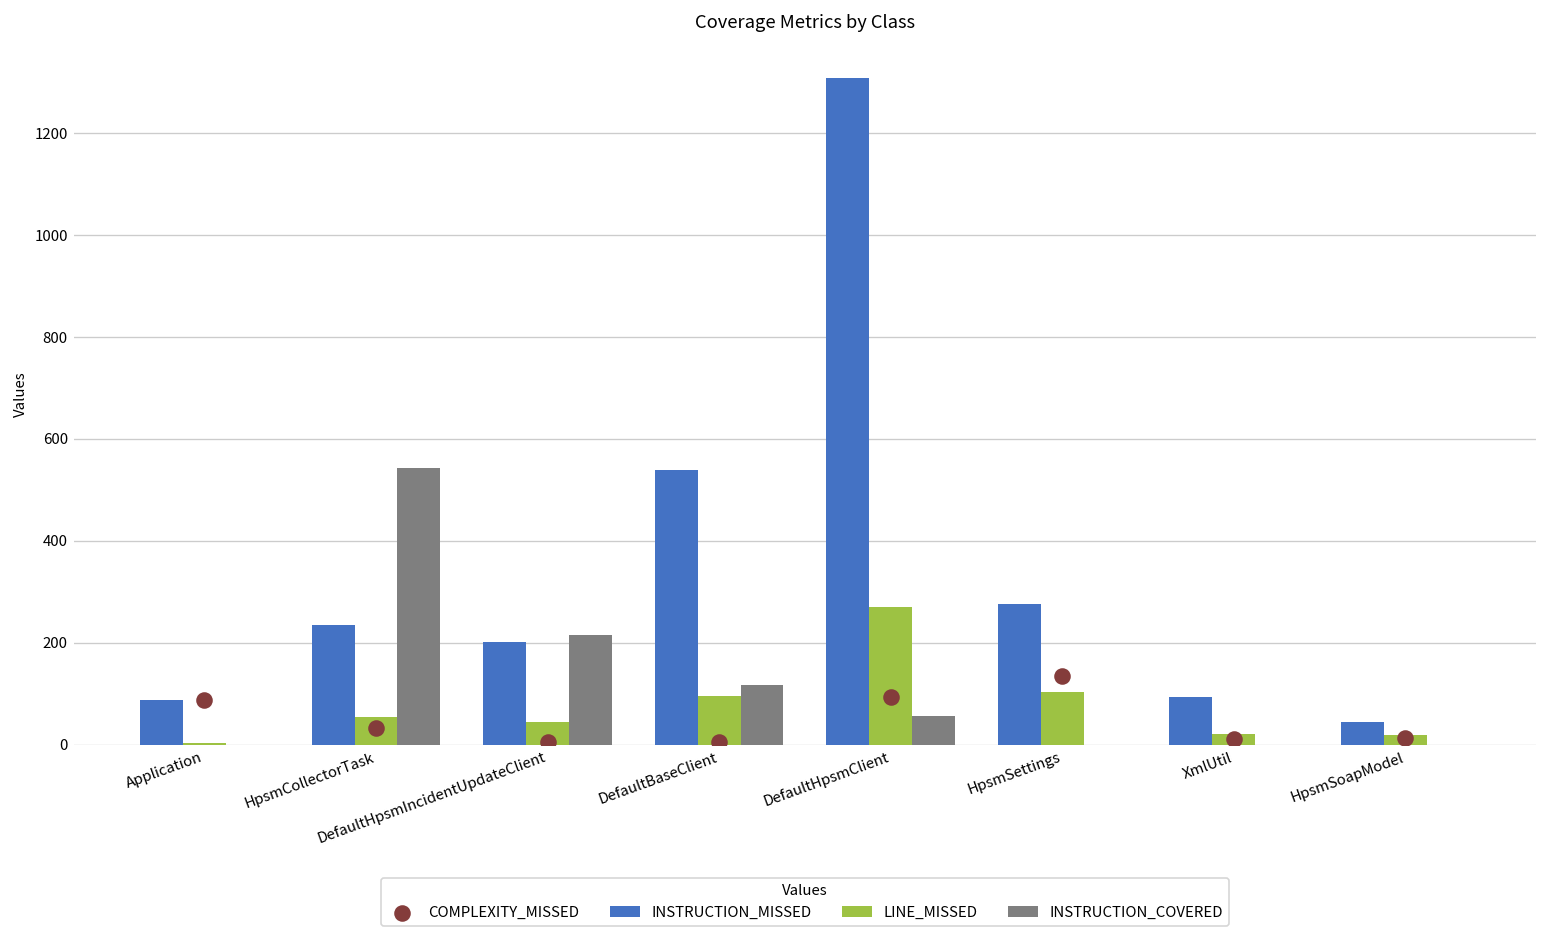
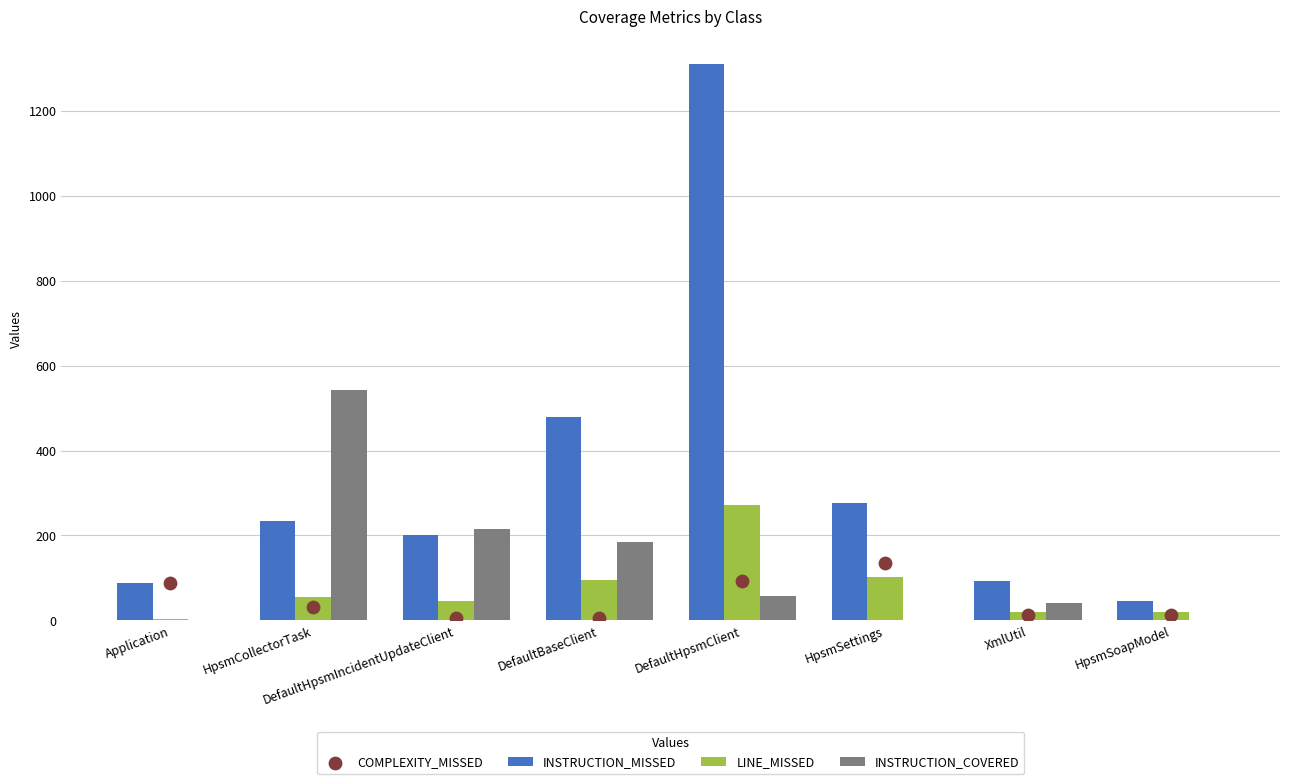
INSTRUCTION_MISSED, DefaultBaseClient: 540 -> 480
INSTRUCTION_COVERED, DefaultBaseClient: 120 -> 180
INSTRUCTION_COVERED, XmlUtil: 0 -> 40
